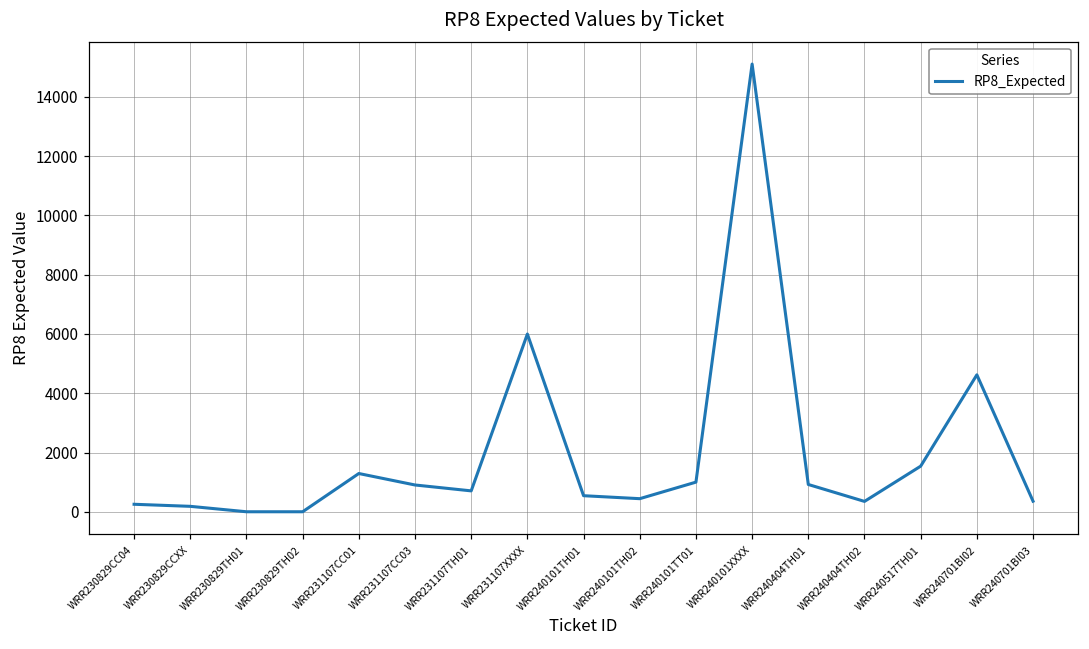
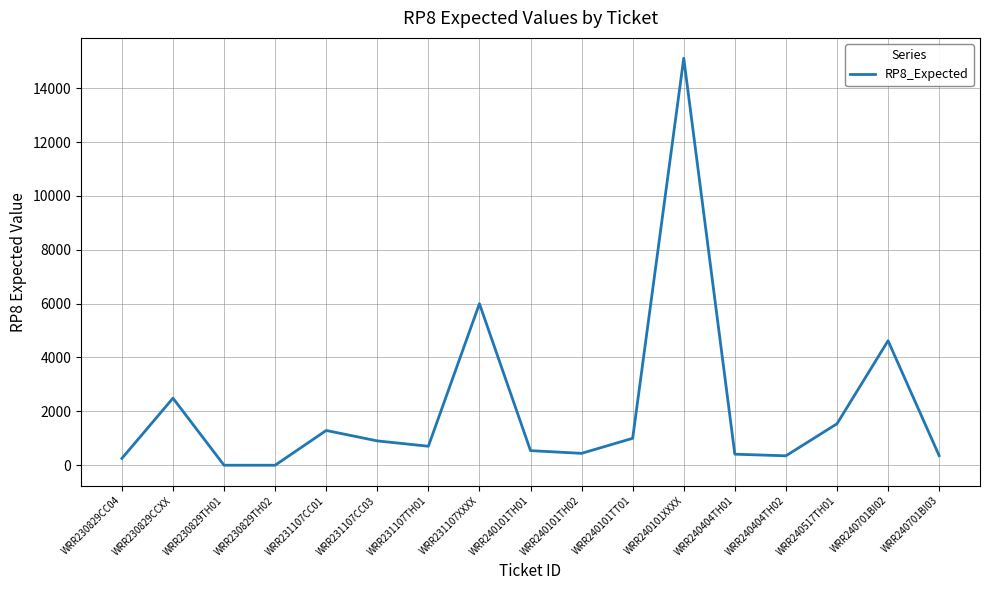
WRR230829CCXX: 200 -> 2500
WRR240404TH01: 900 -> 400
